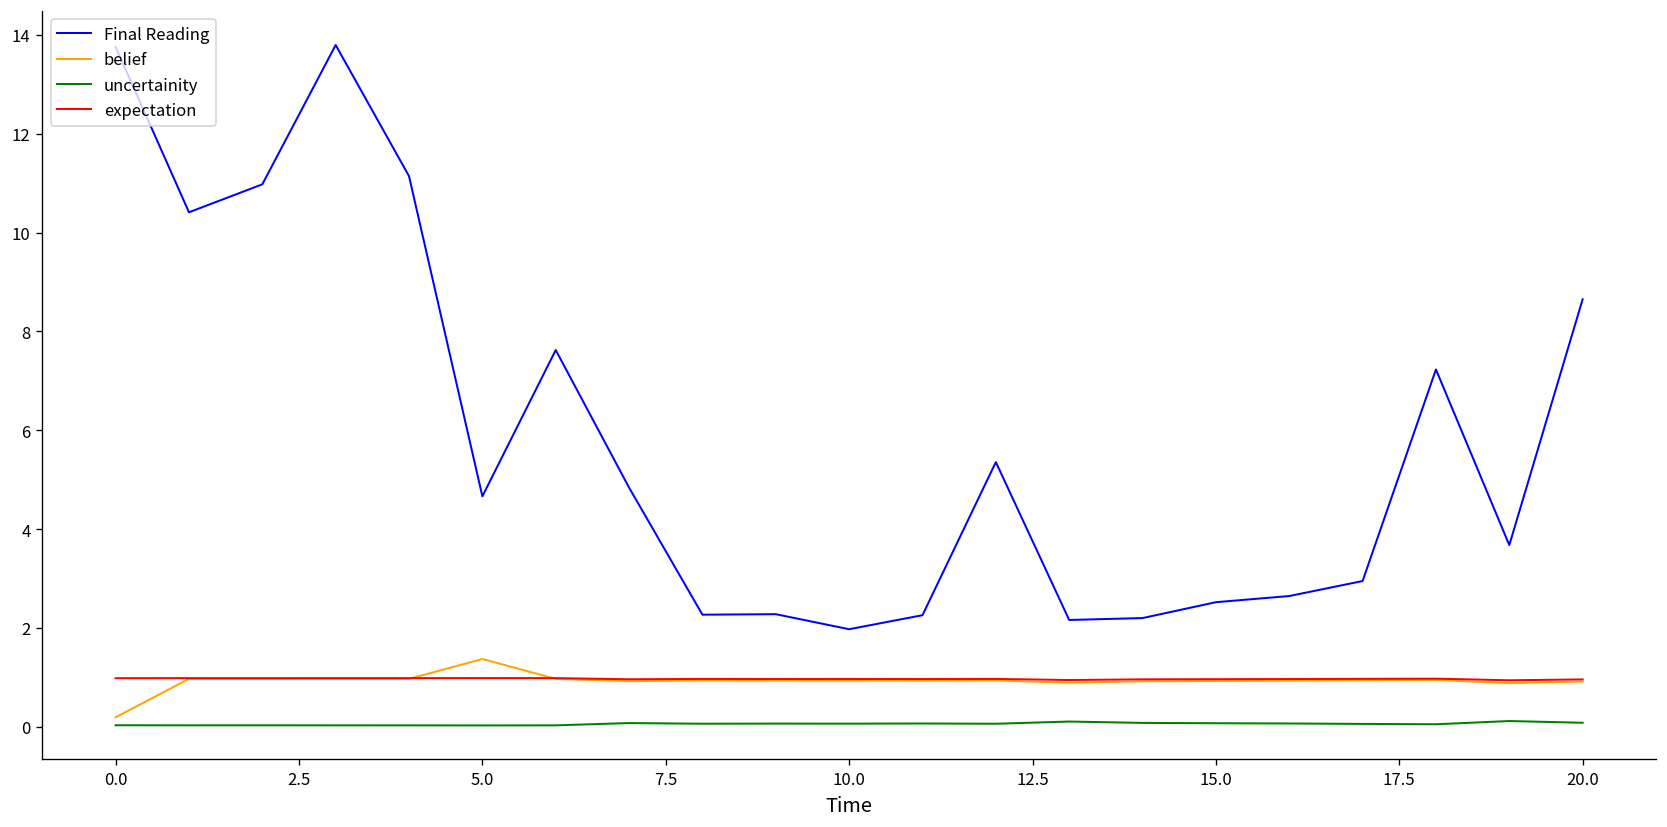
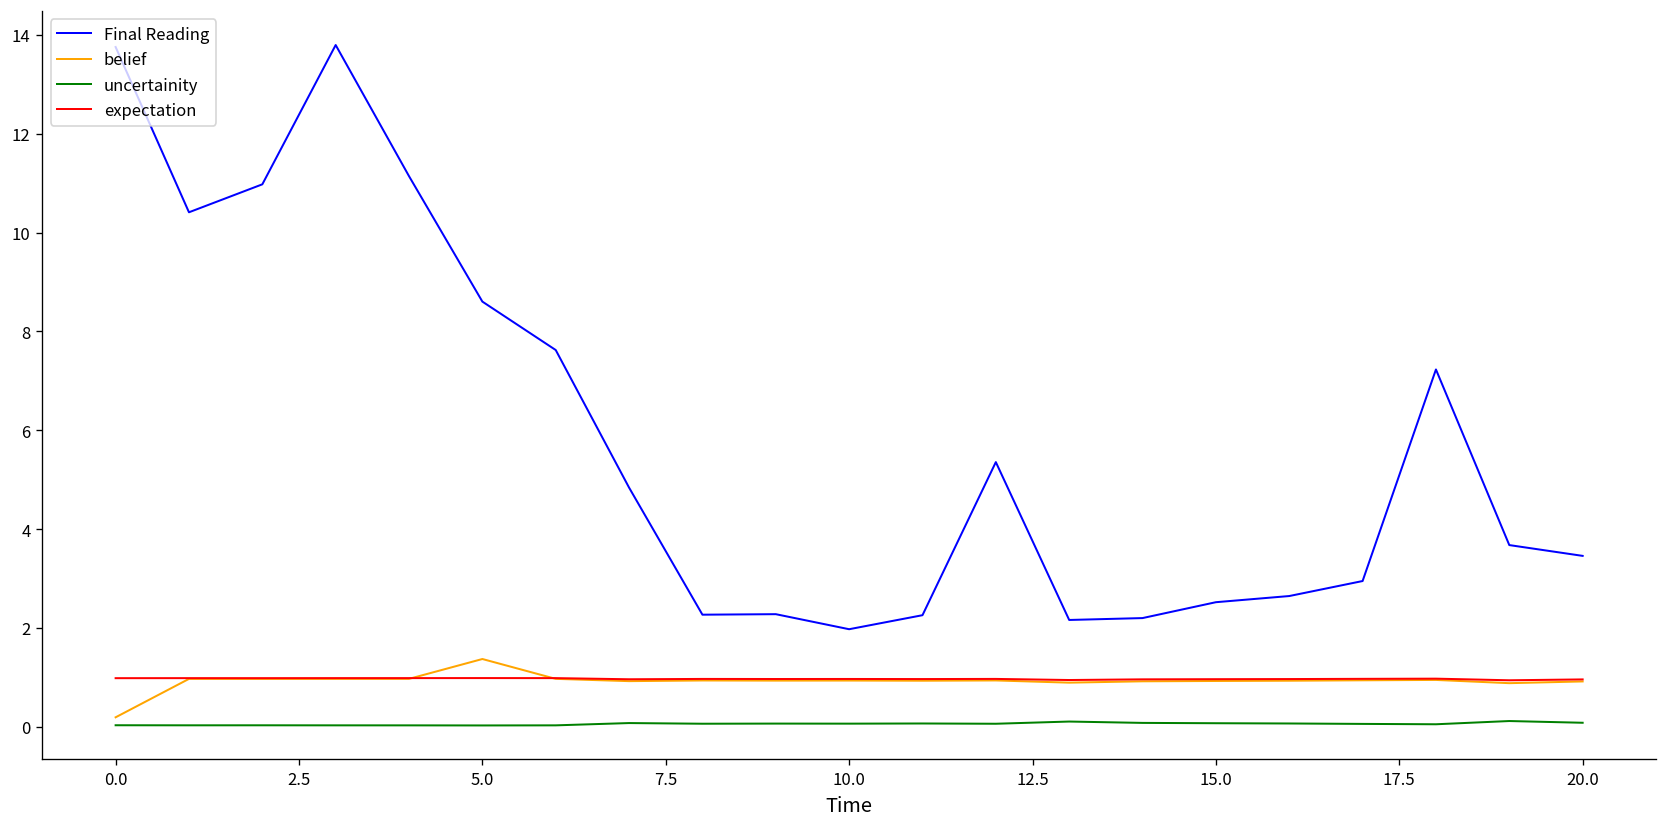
Final Reading, 5.0: 4.7 -> 8.6
Final Reading, 20.0: 8.7 -> 3.5
